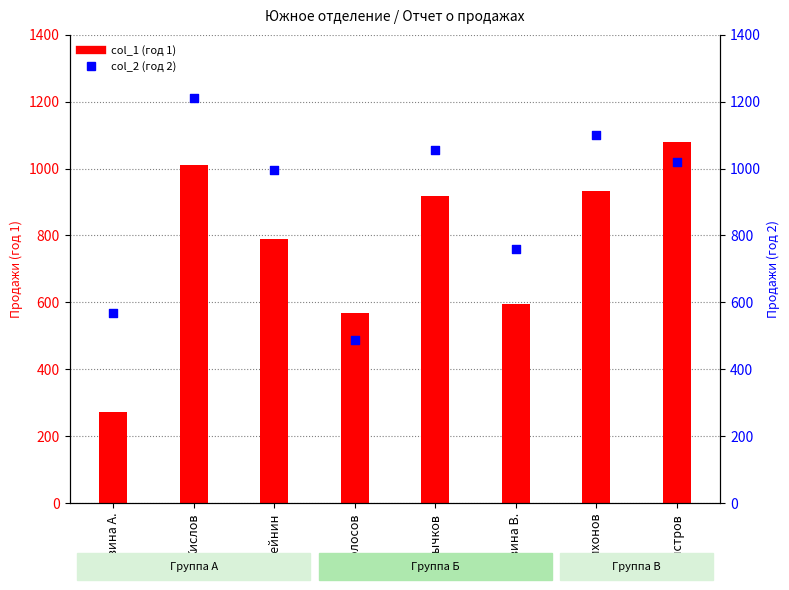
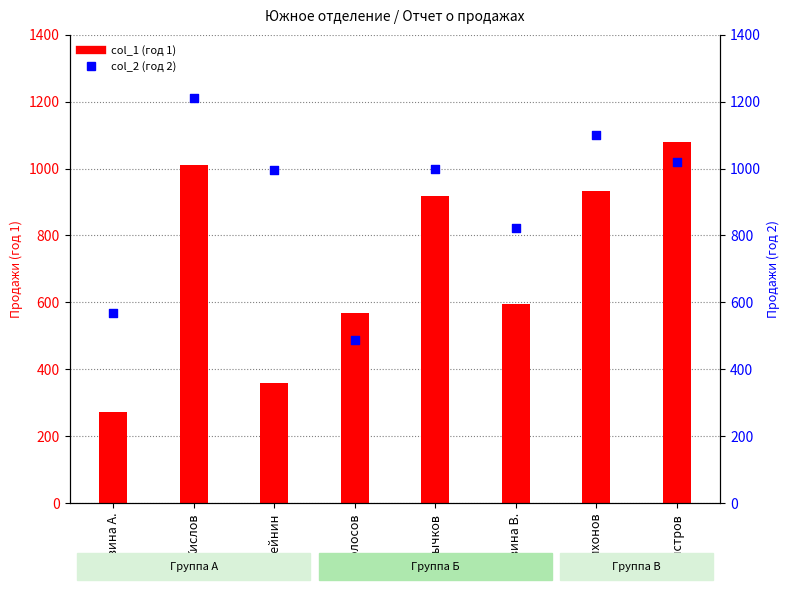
col_1 (год 1), Шейнин: 790 -> 360
col_2 (год 2), Рычков: 1060 -> 1000
col_2 (год 2), Бравина В.: 760 -> 820
